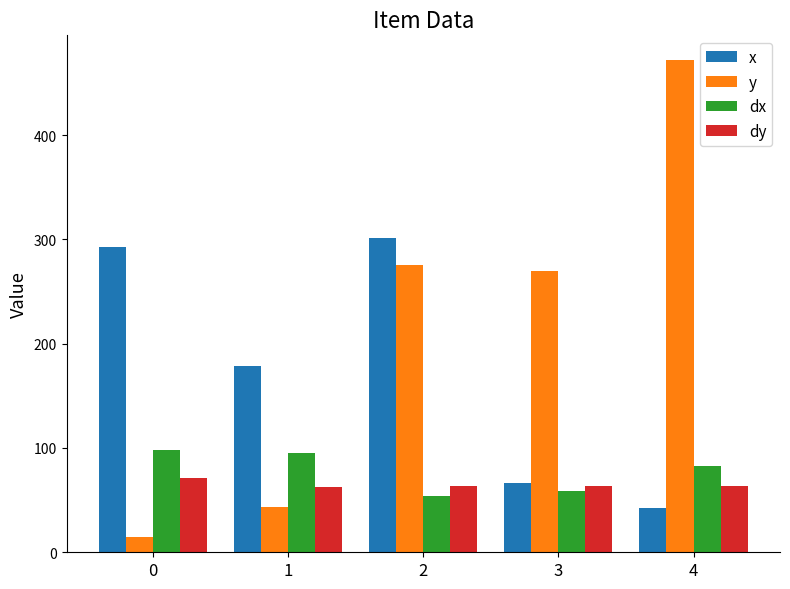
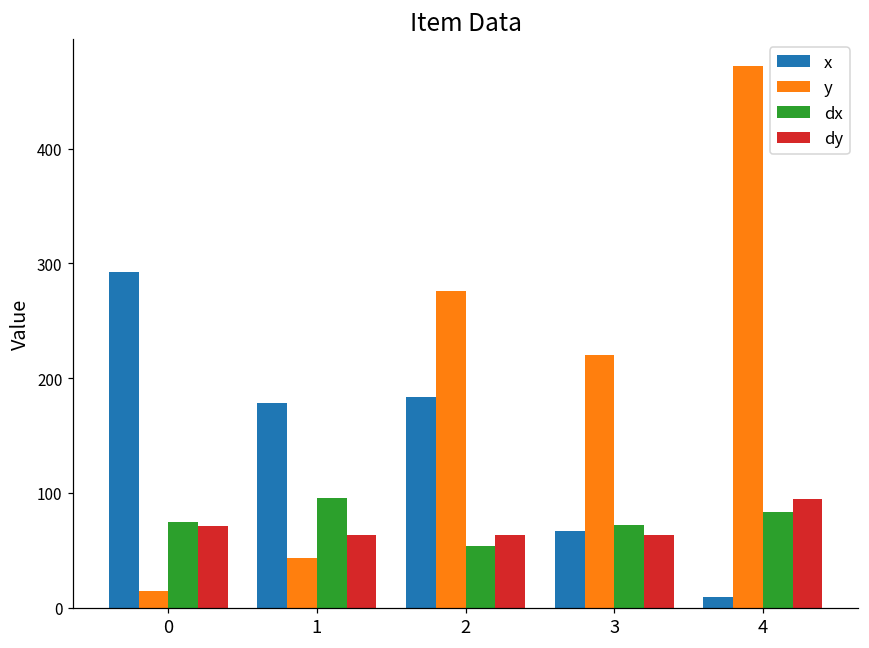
dx, 0: 98 -> 74
x, 2: 302 -> 183
y, 3: 270 -> 220
dx, 3: 59 -> 72
x, 4: 42 -> 9
dy, 4: 64 -> 95
